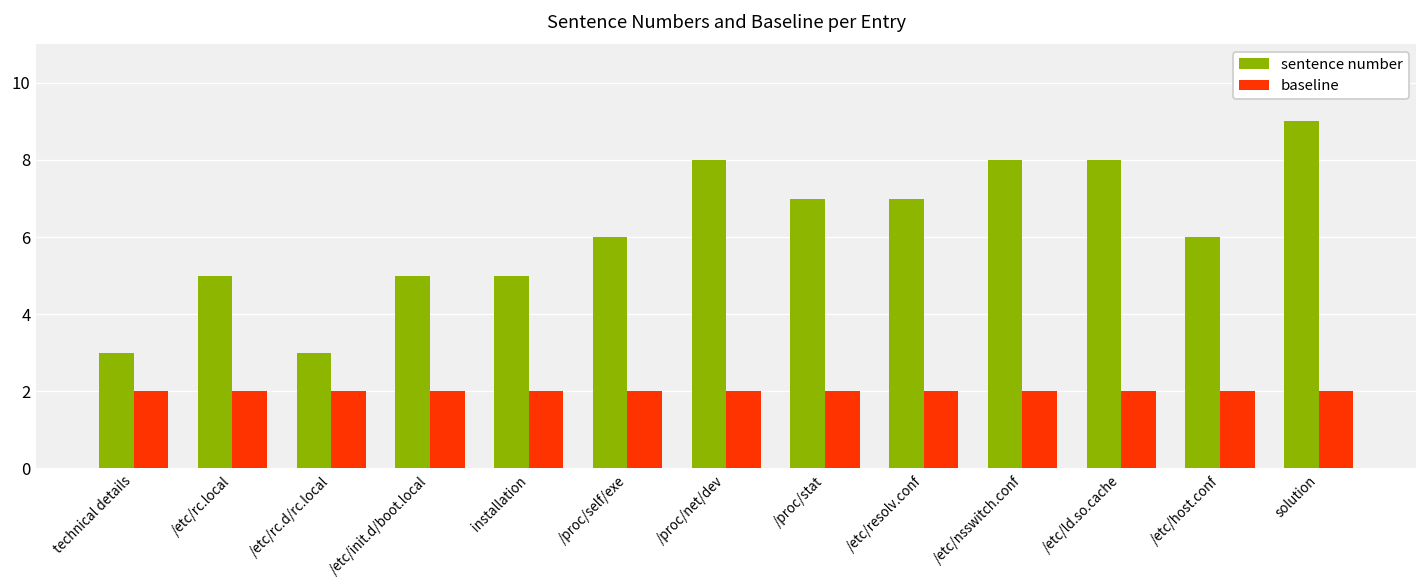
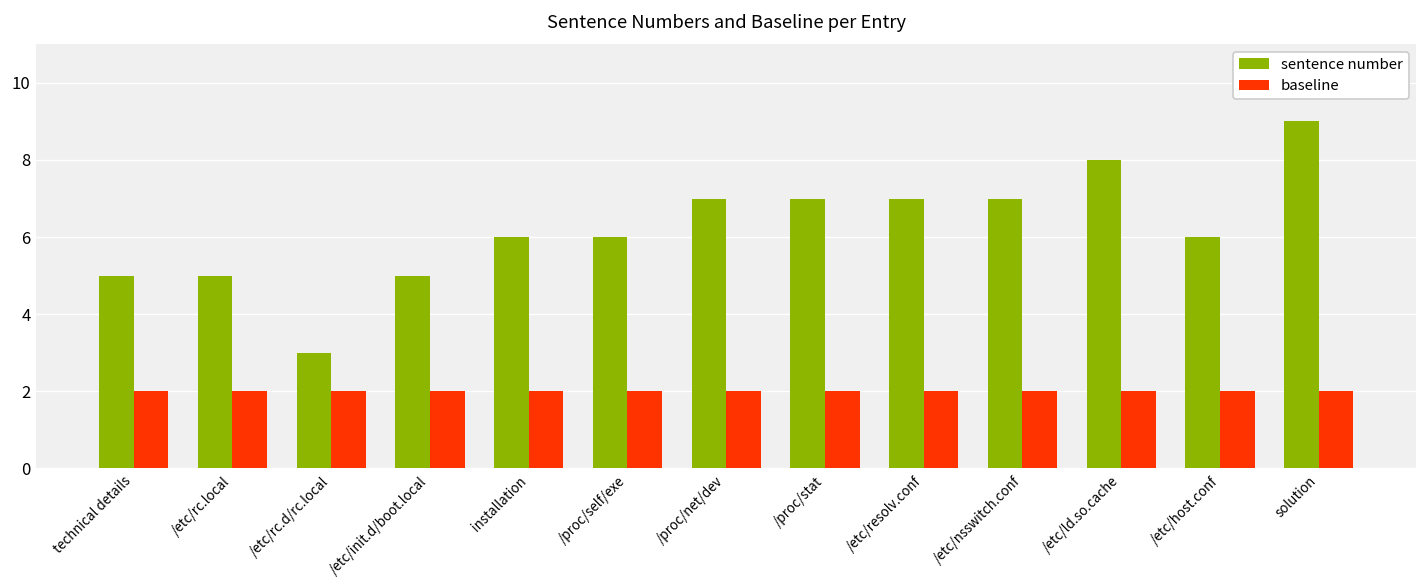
sentence number, technical details: 3 -> 5
sentence number, installation: 5 -> 6
sentence number, /proc/net/dev: 8 -> 7
sentence number, /etc/nsswitch.conf: 8 -> 7
